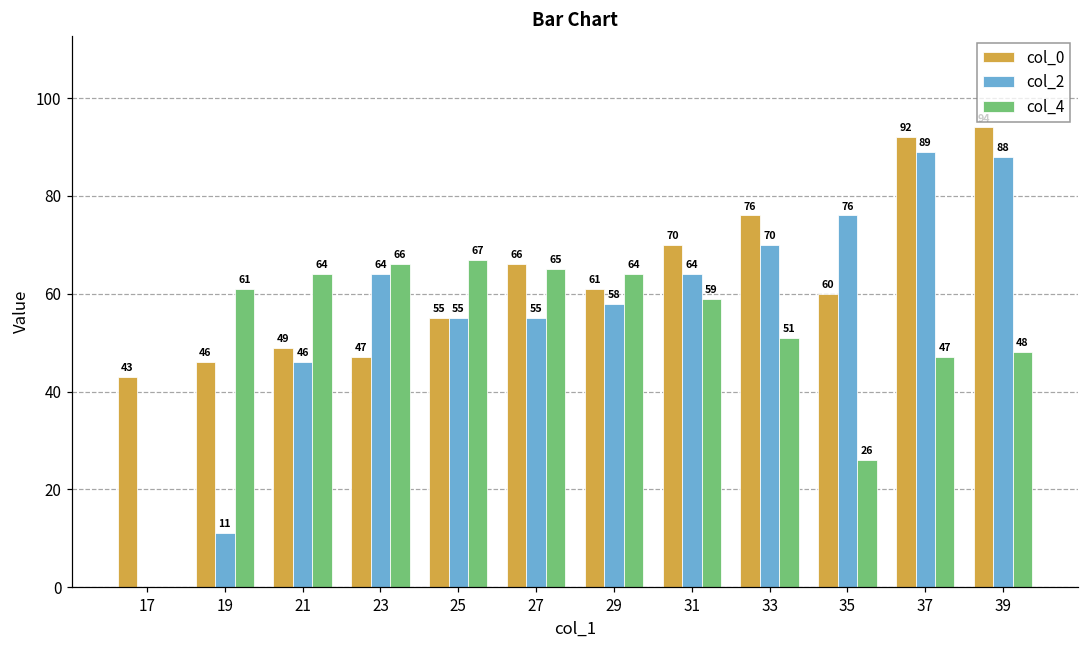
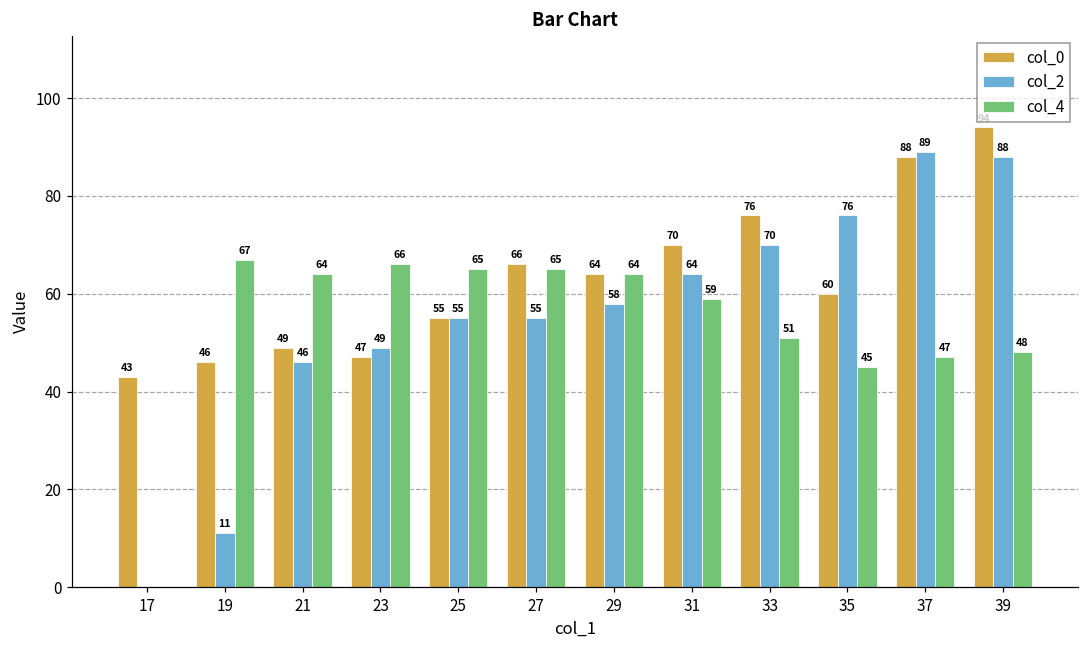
col_4, 19: 61 -> 67
col_2, 23: 64 -> 49
col_4, 25: 67 -> 65
col_0, 29: 61 -> 64
col_4, 35: 26 -> 45
col_0, 37: 92 -> 88
